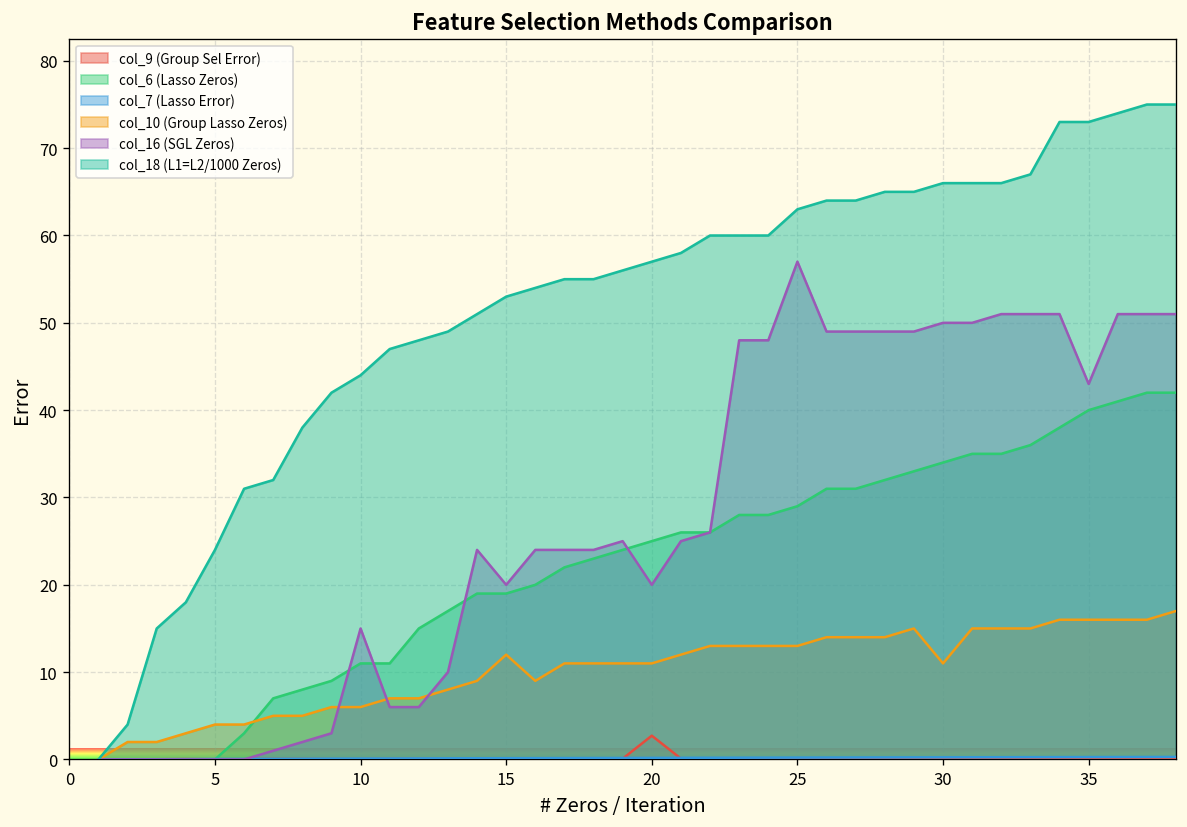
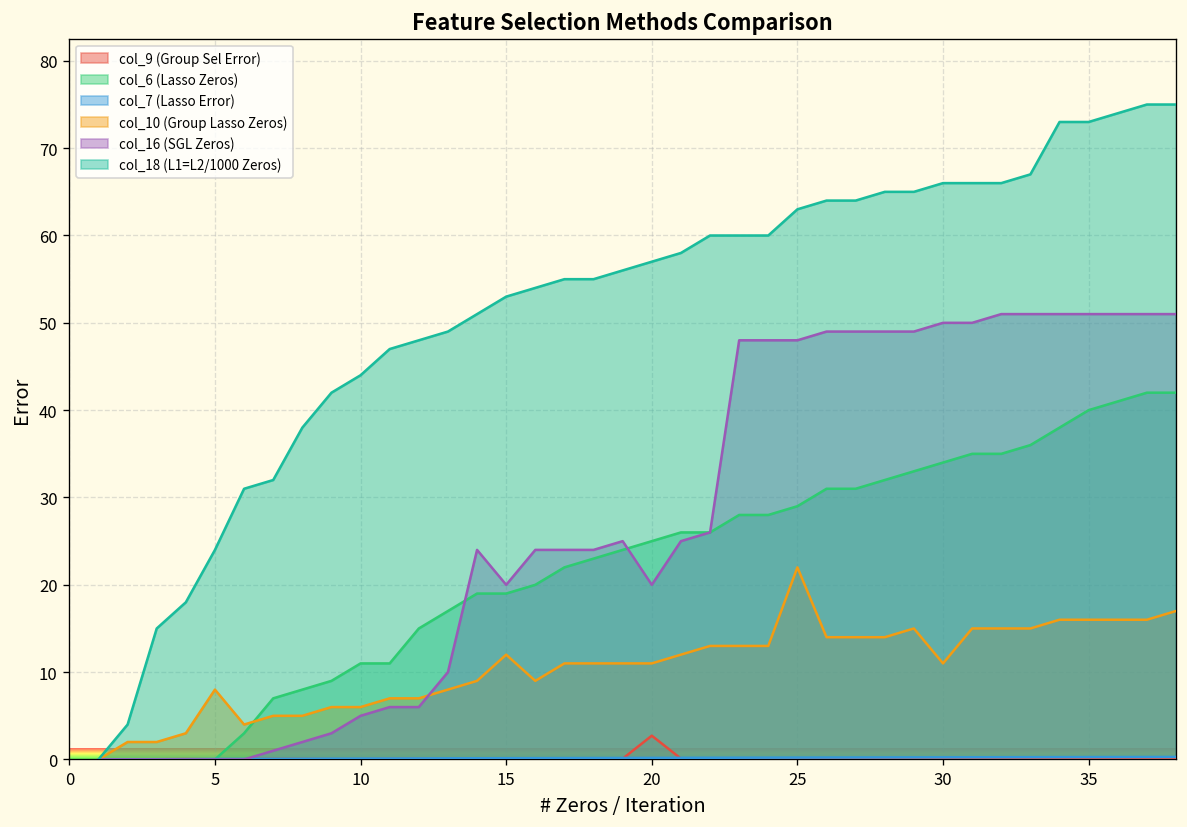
col_10 (Group Lasso Zeros), 5: 4 -> 8
col_16 (SGL Zeros), 10: 15 -> 5
col_10 (Group Lasso Zeros), 25: 13 -> 22
col_16 (SGL Zeros), 25: 57 -> 48
col_16 (SGL Zeros), 35: 43 -> 51
